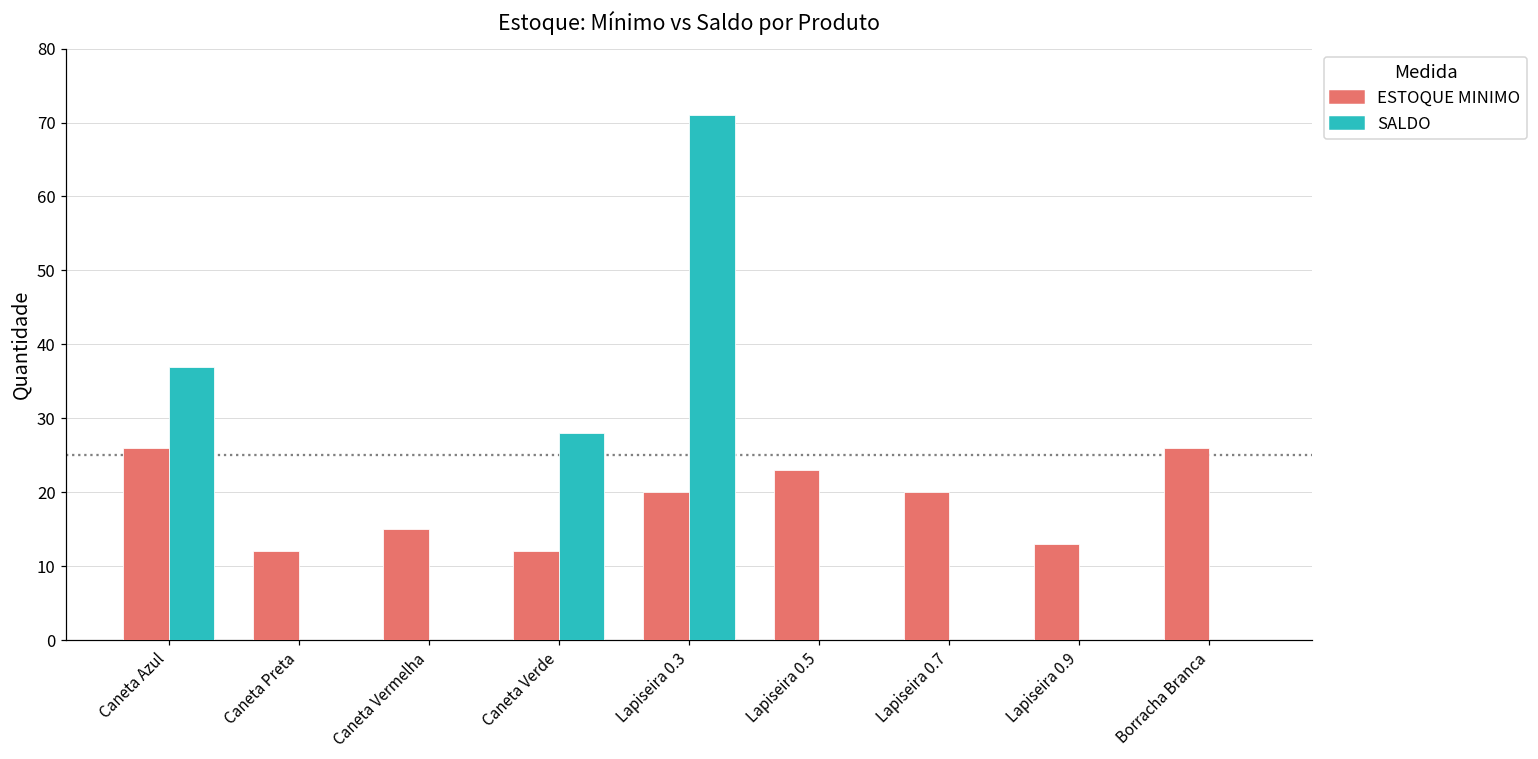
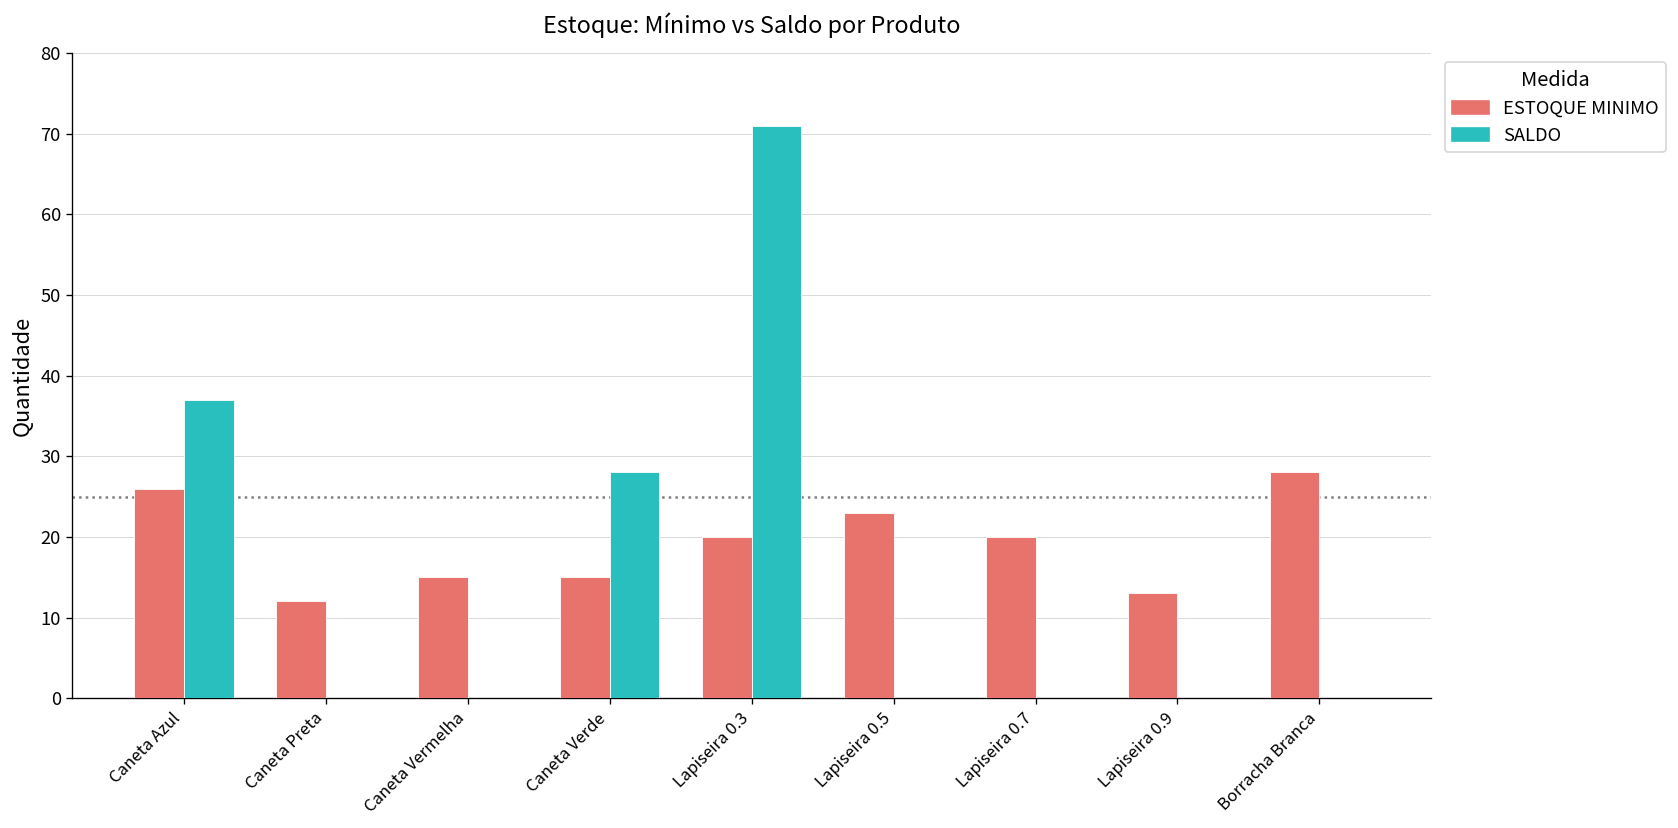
ESTOQUE MINIMO, Caneta Verde: 12 -> 15
ESTOQUE MINIMO, Borracha Branca: 26 -> 28
